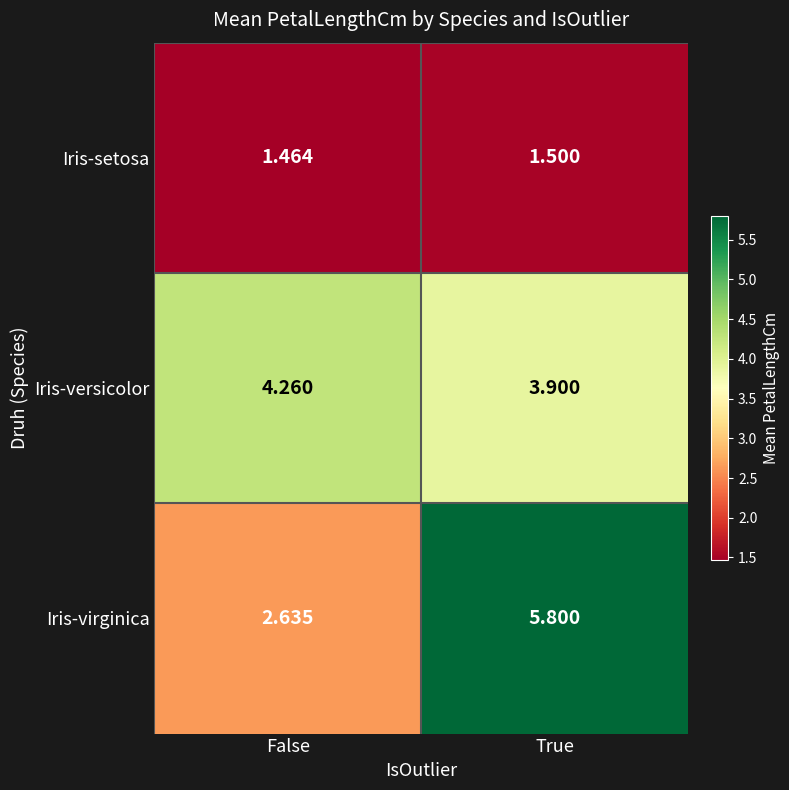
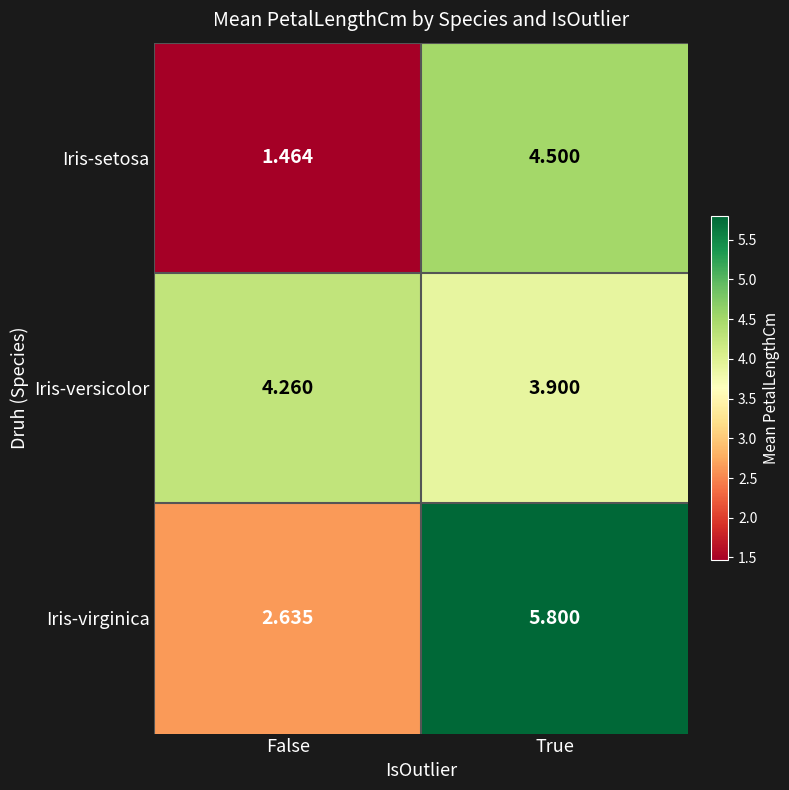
Iris-setosa, True: 1.500 -> 4.500
